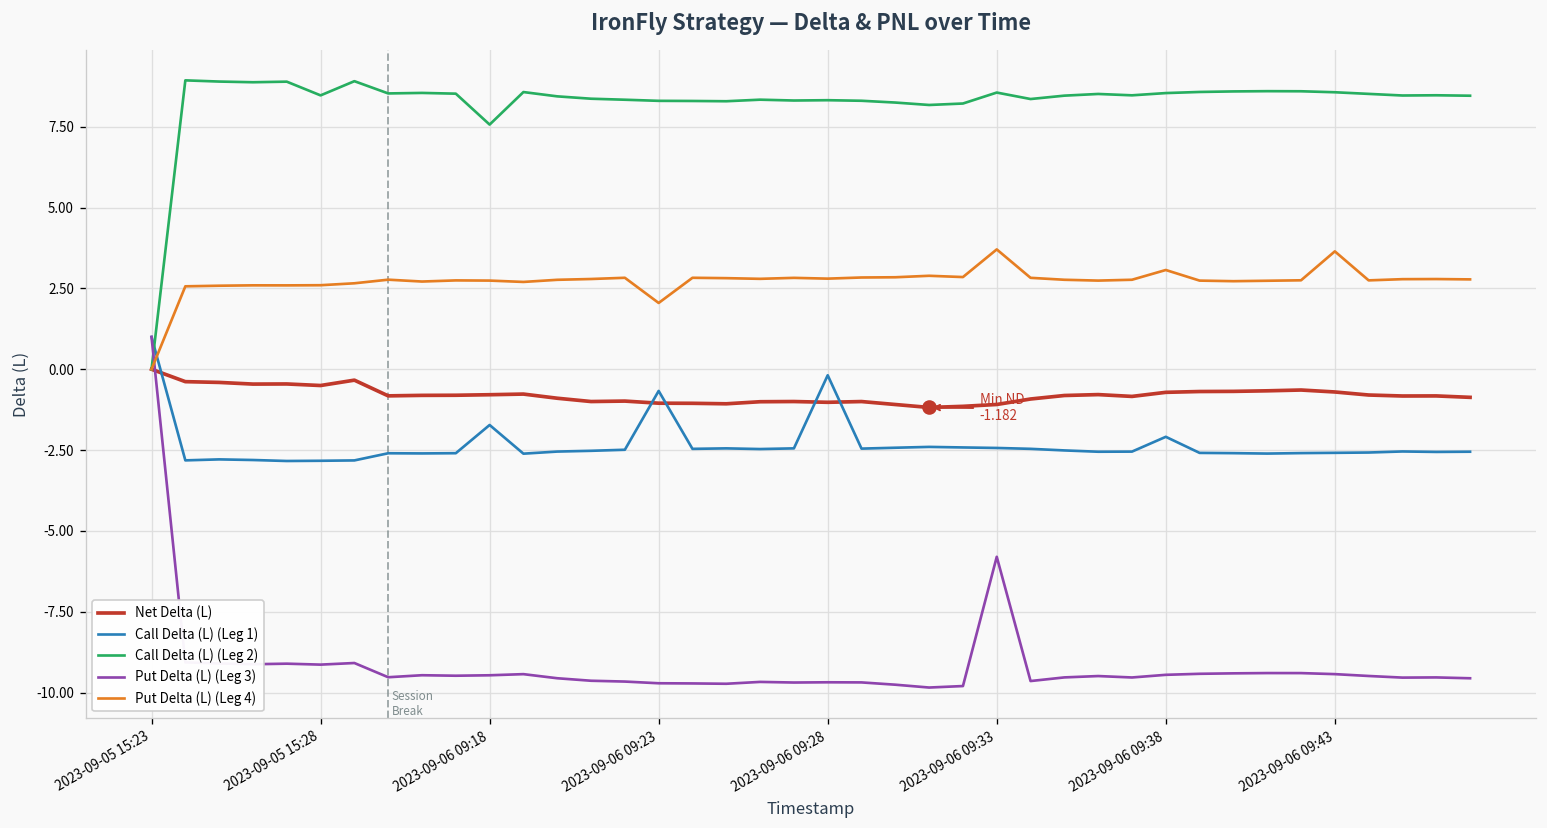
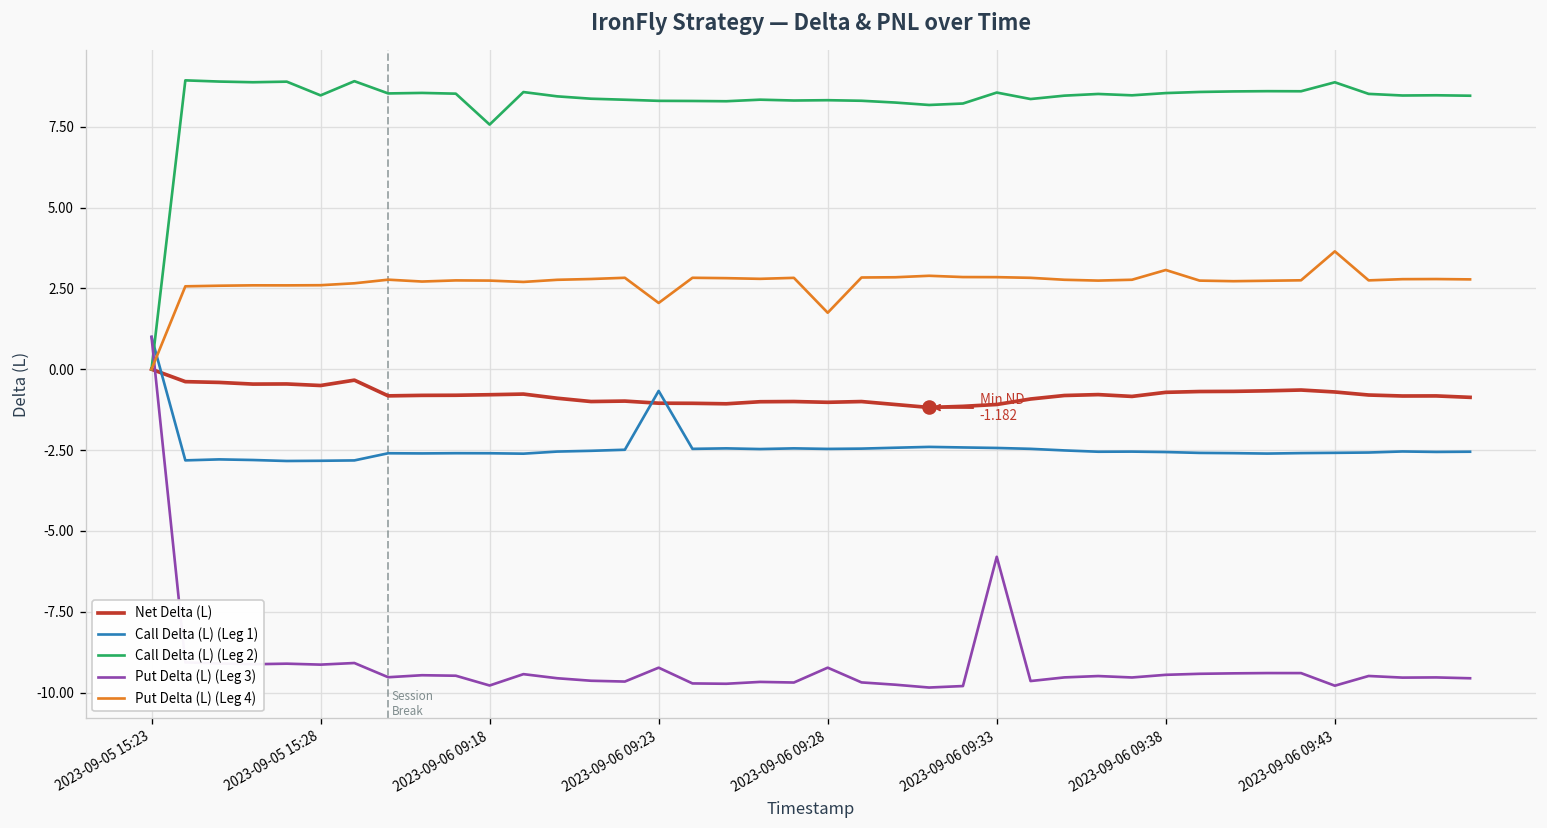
Call Delta (L) (Leg 1), 2023-09-06 09:18: -1.7 -> -2.6
Put Delta (L) (Leg 3), 2023-09-06 09:18: -9.5 -> -9.8
Put Delta (L) (Leg 3), 2023-09-06 09:23: -9.7 -> -9.2
Call Delta (L) (Leg 1), 2023-09-06 09:28: -0.2 -> -2.5
Put Delta (L) (Leg 3), 2023-09-06 09:28: -9.7 -> -9.2
Put Delta (L) (Leg 4), 2023-09-06 09:28: 2.8 -> 1.7
Put Delta (L) (Leg 4), 2023-09-06 09:33: 3.7 -> 2.8
Call Delta (L) (Leg 1), 2023-09-06 09:38: -2.1 -> -2.6
Call Delta (L) (Leg 2), 2023-09-06 09:43: 8.6 -> 8.9
Put Delta (L) (Leg 3), 2023-09-06 09:43: -9.4 -> -9.8
